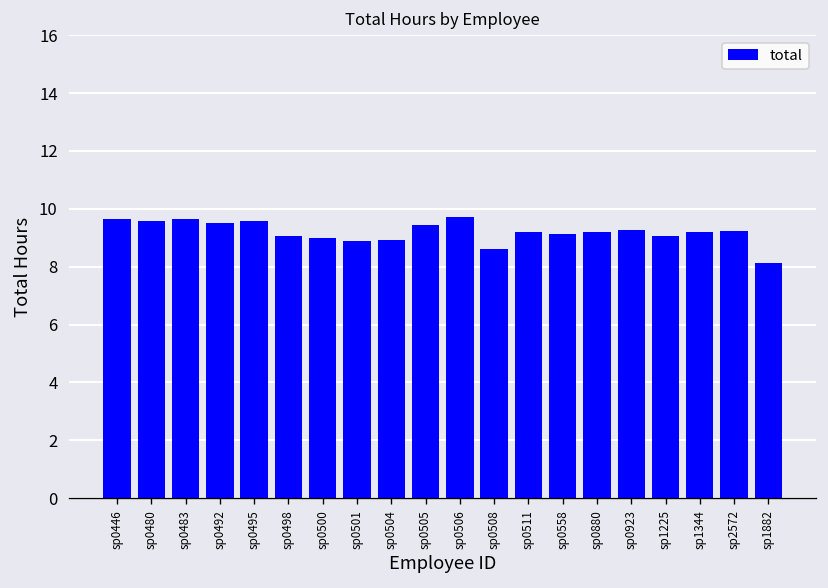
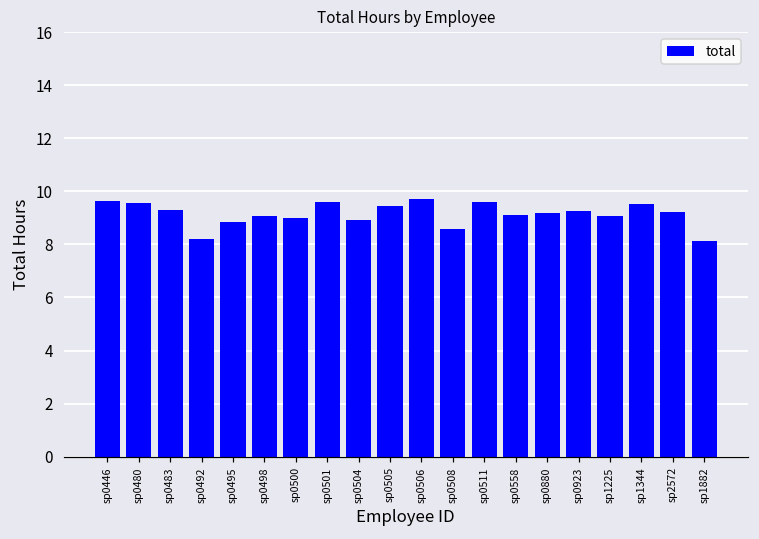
sp0483: 9.6 -> 9.3
sp0492: 9.5 -> 8.2
sp0495: 9.6 -> 8.9
sp0501: 8.9 -> 9.6
sp0511: 9.2 -> 9.6
sp1344: 9.2 -> 9.5
